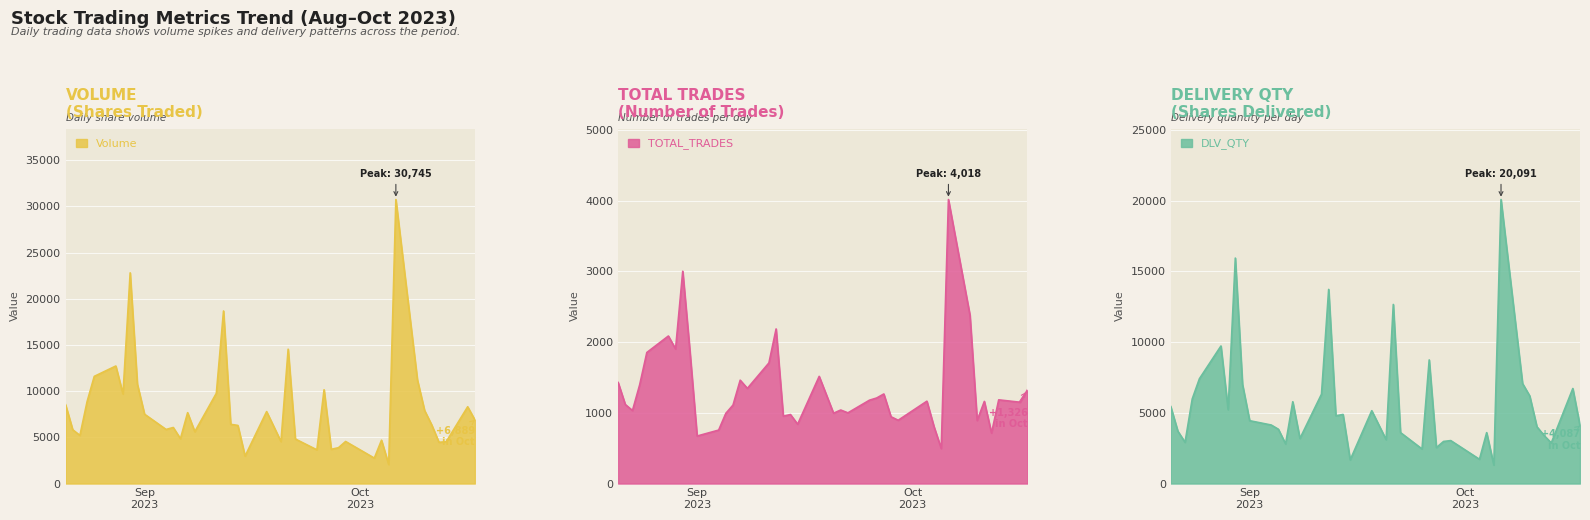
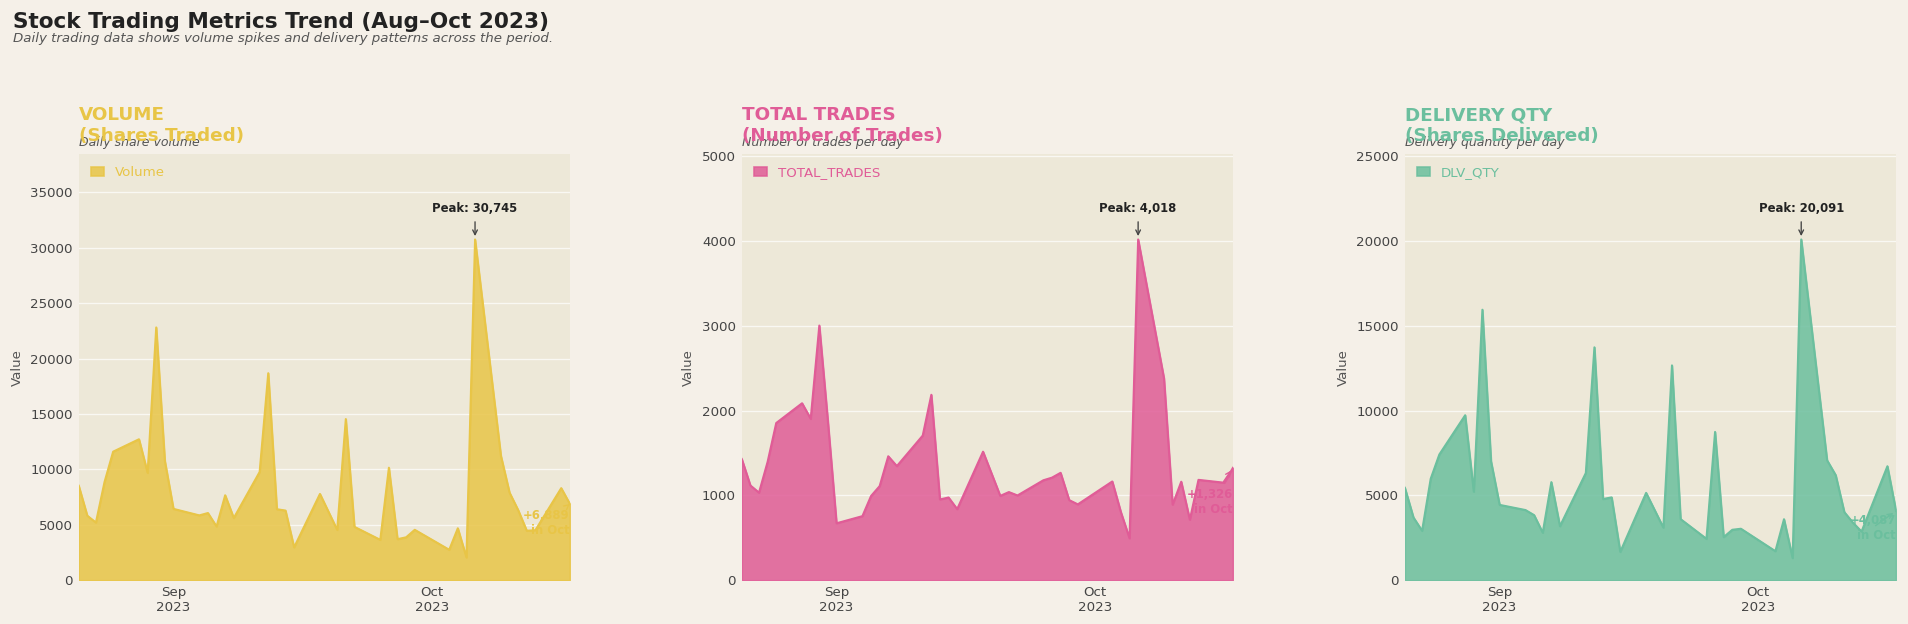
VOLUME (Shares Traded), Sep 2023: 8000 -> 6000
